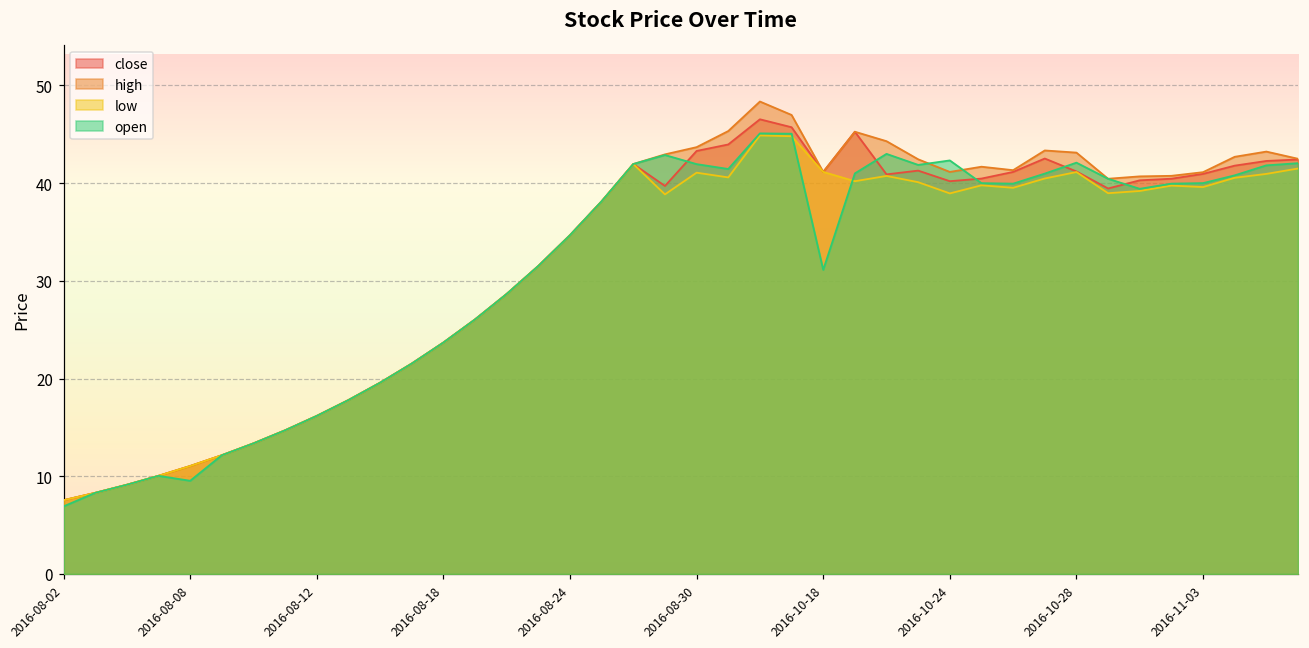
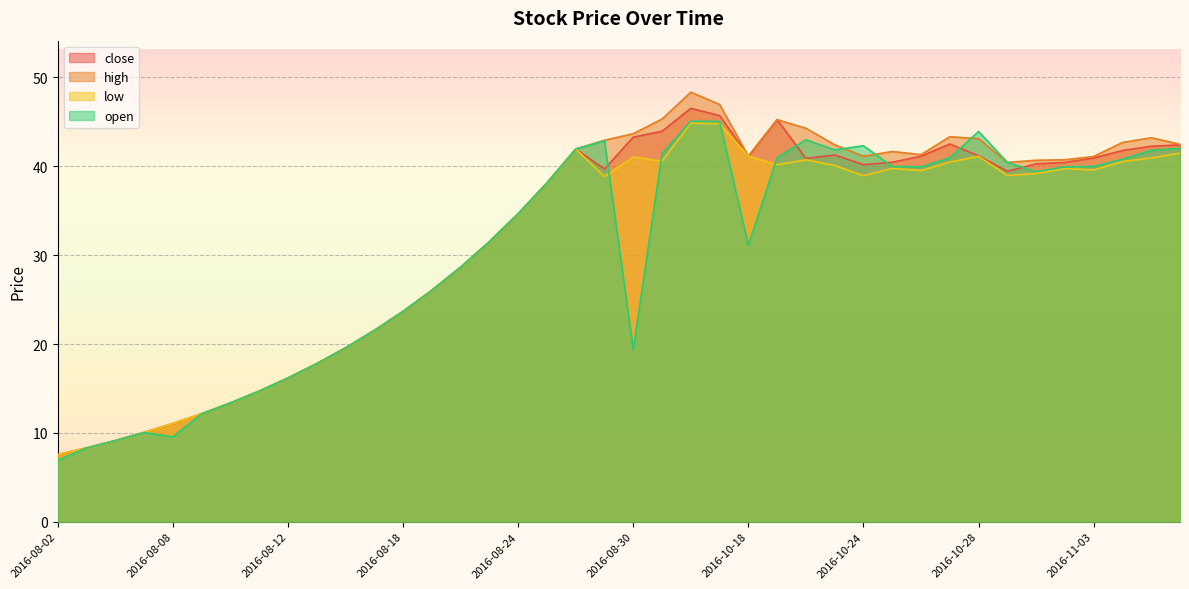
open, 2016-08-30: 42 -> 19
open, 2016-10-28: 42 -> 44
